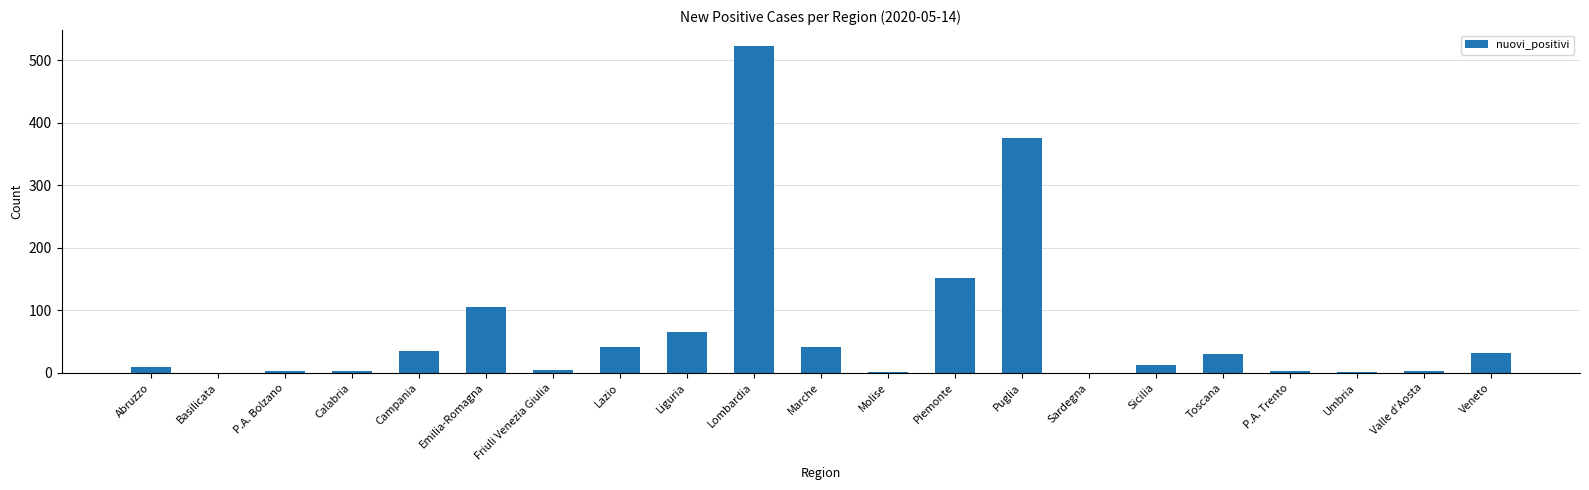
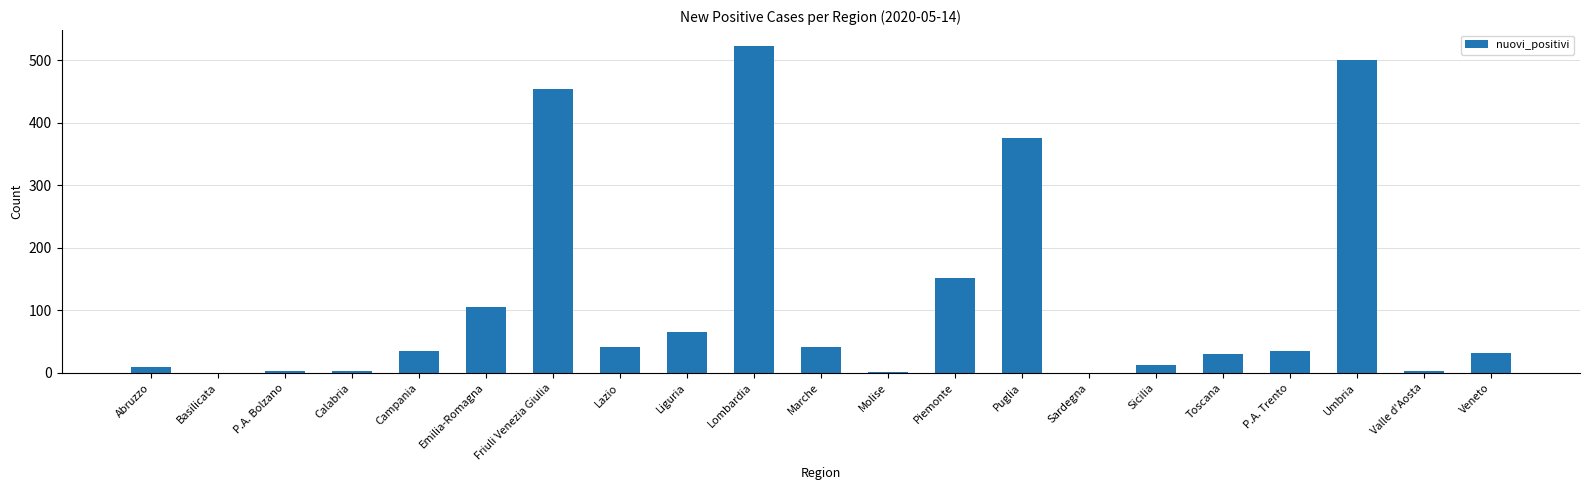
Friuli Venezia Giulia: 10 -> 450
P.A. Trento: 0 -> 40
Umbria: 0 -> 500
